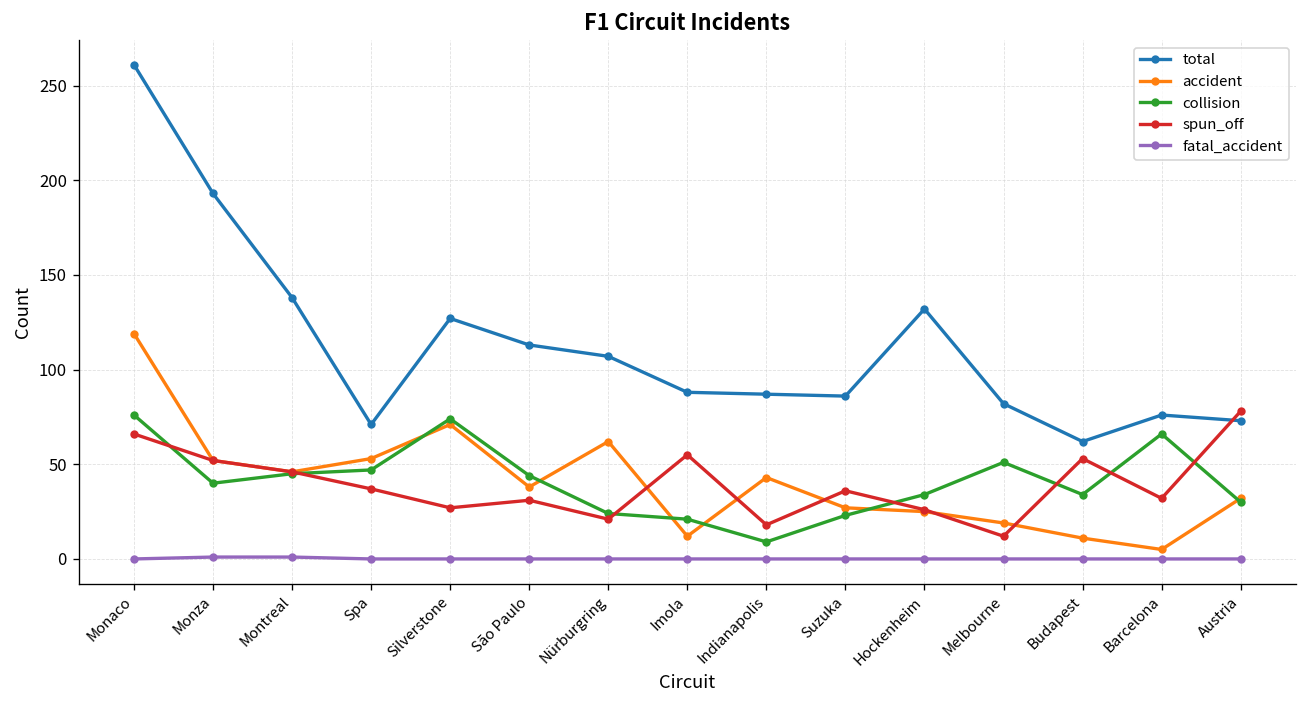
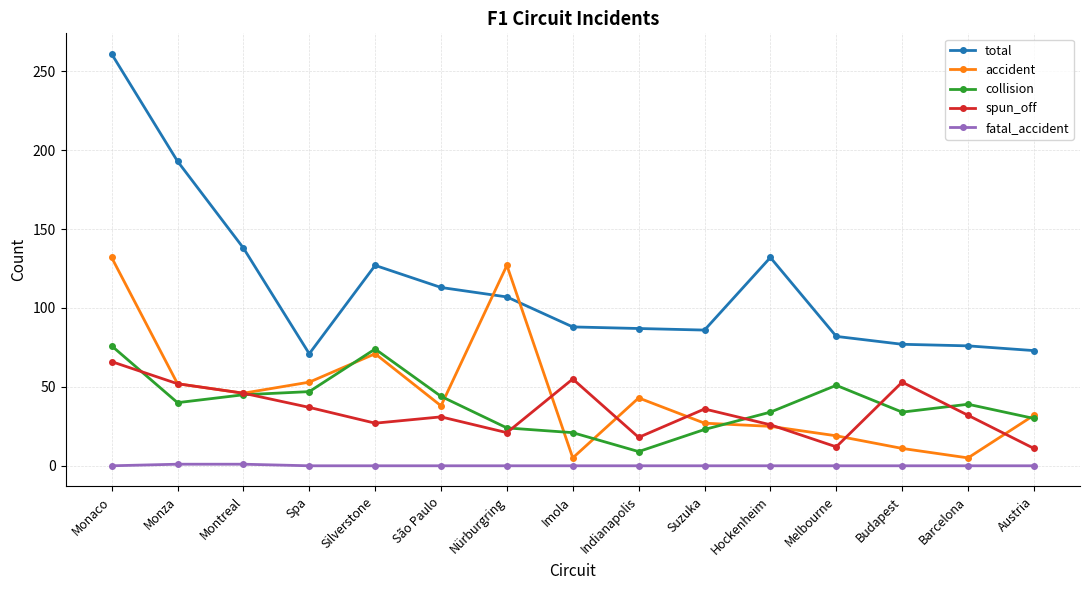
accident, Monaco: 119 -> 132
accident, Nürburgring: 62 -> 127
accident, Imola: 12 -> 5
total, Budapest: 62 -> 77
collision, Barcelona: 66 -> 39
spun_off, Austria: 78 -> 11
